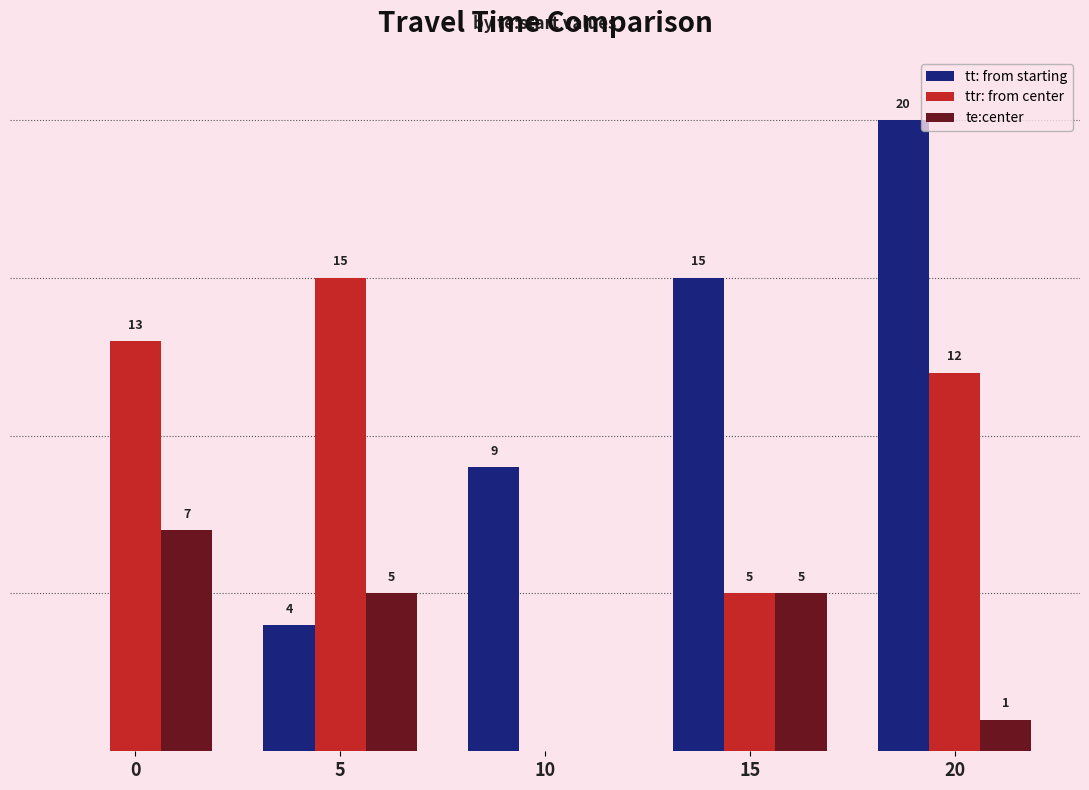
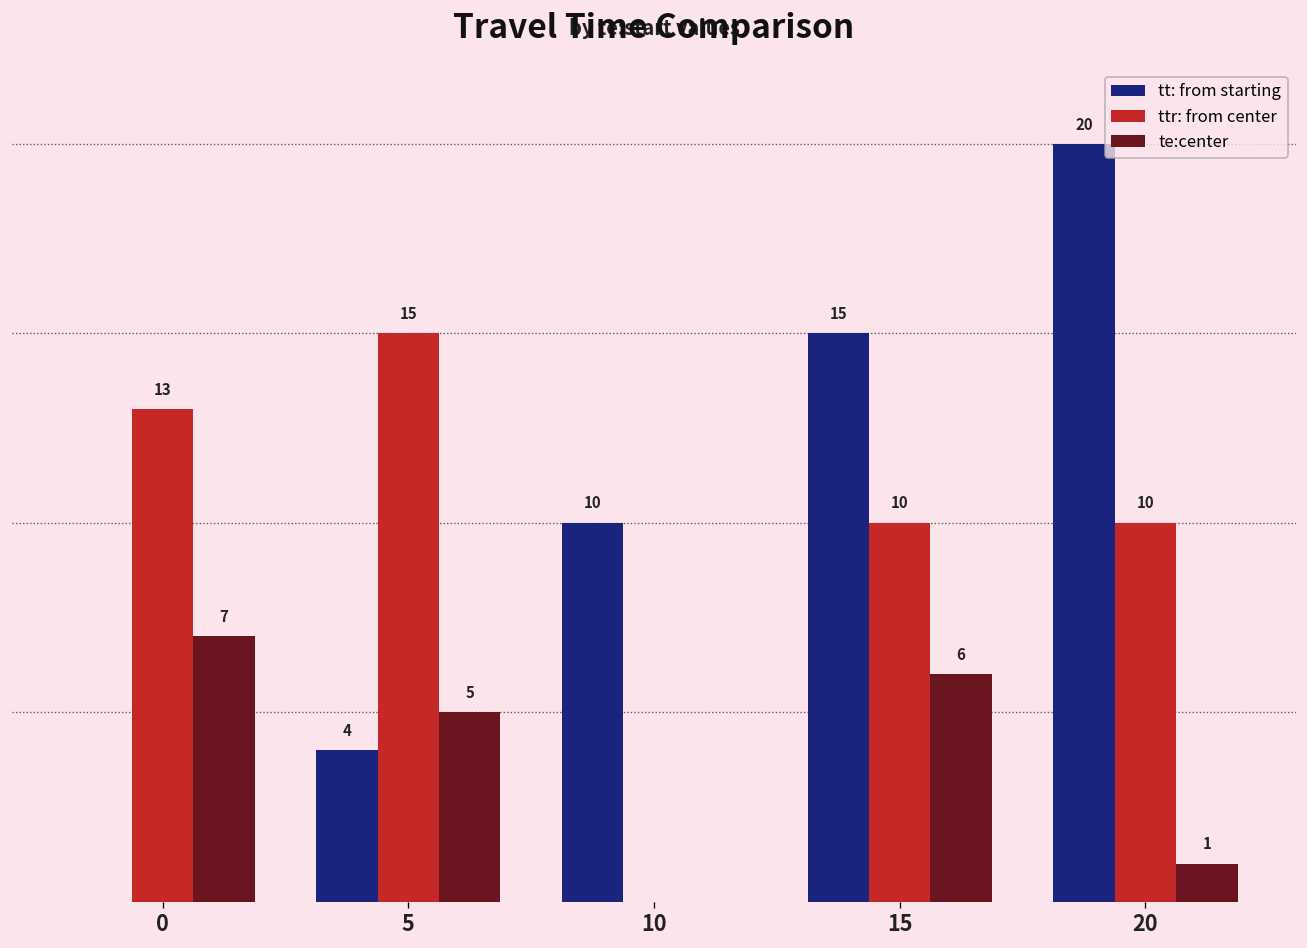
tt: from starting, 10: 9 -> 10
ttr: from center, 15: 5 -> 10
te:center, 15: 5 -> 6
ttr: from center, 20: 12 -> 10
